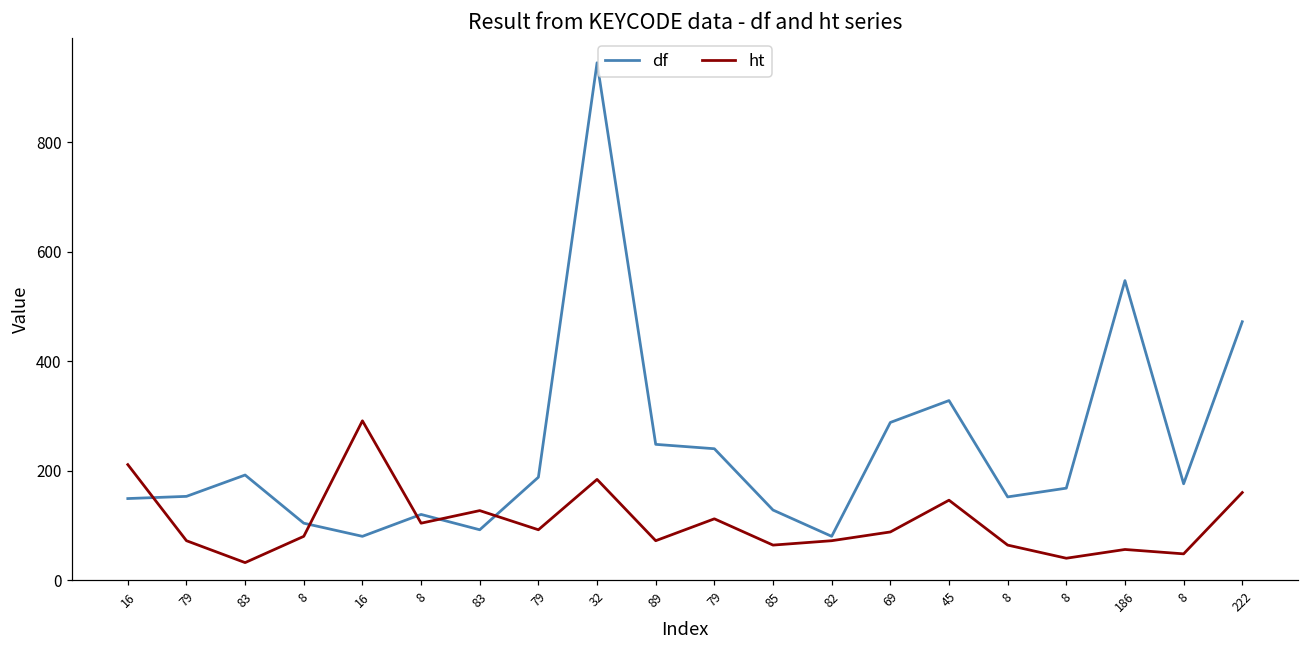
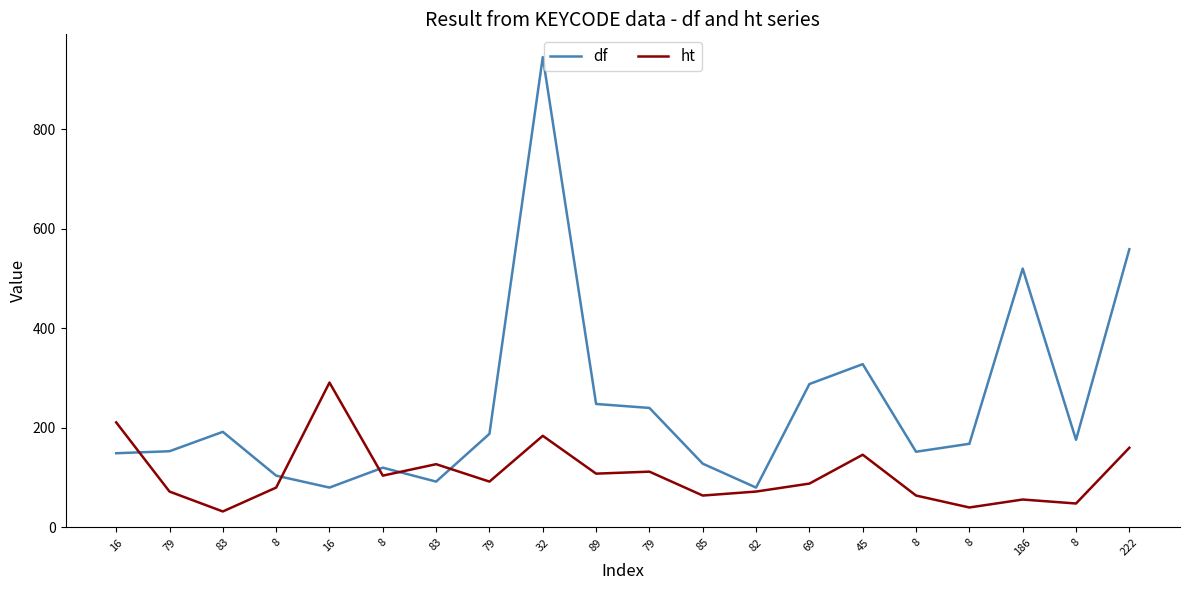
ht, 89: 70 -> 110
df, 186: 550 -> 520
df, 222: 470 -> 560
